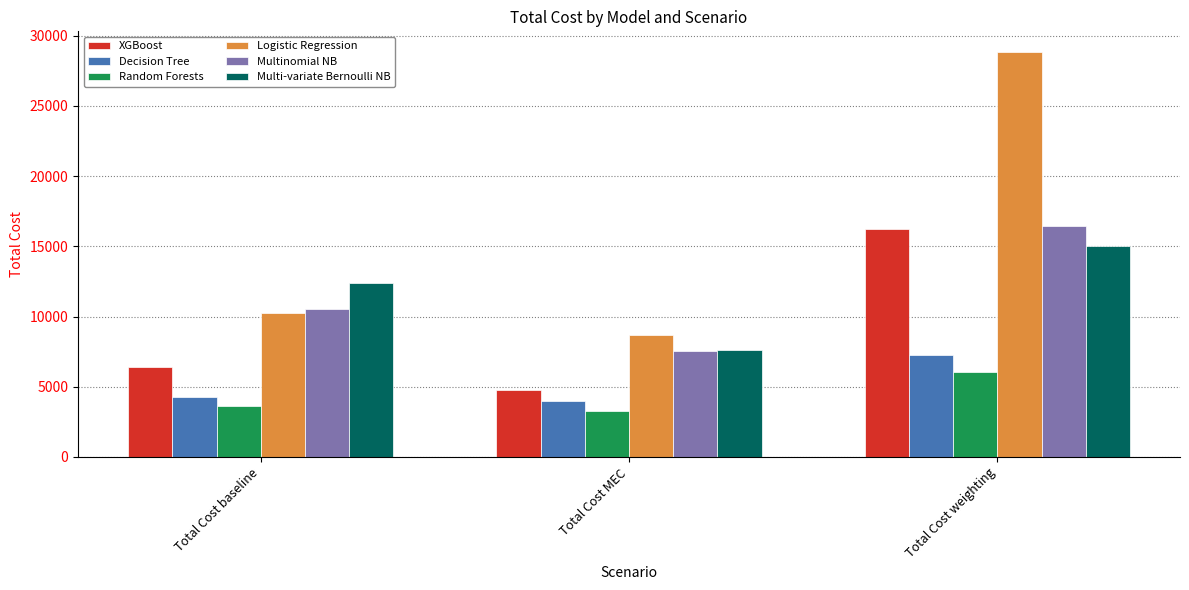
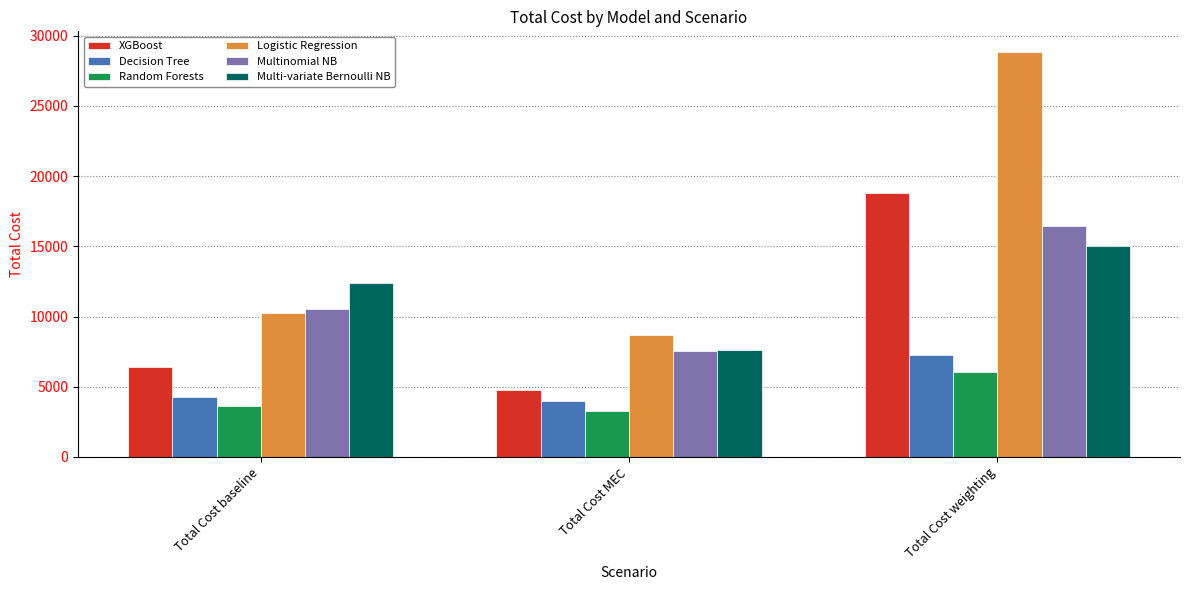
XGBoost, Total Cost weighting: 16200 -> 18800
